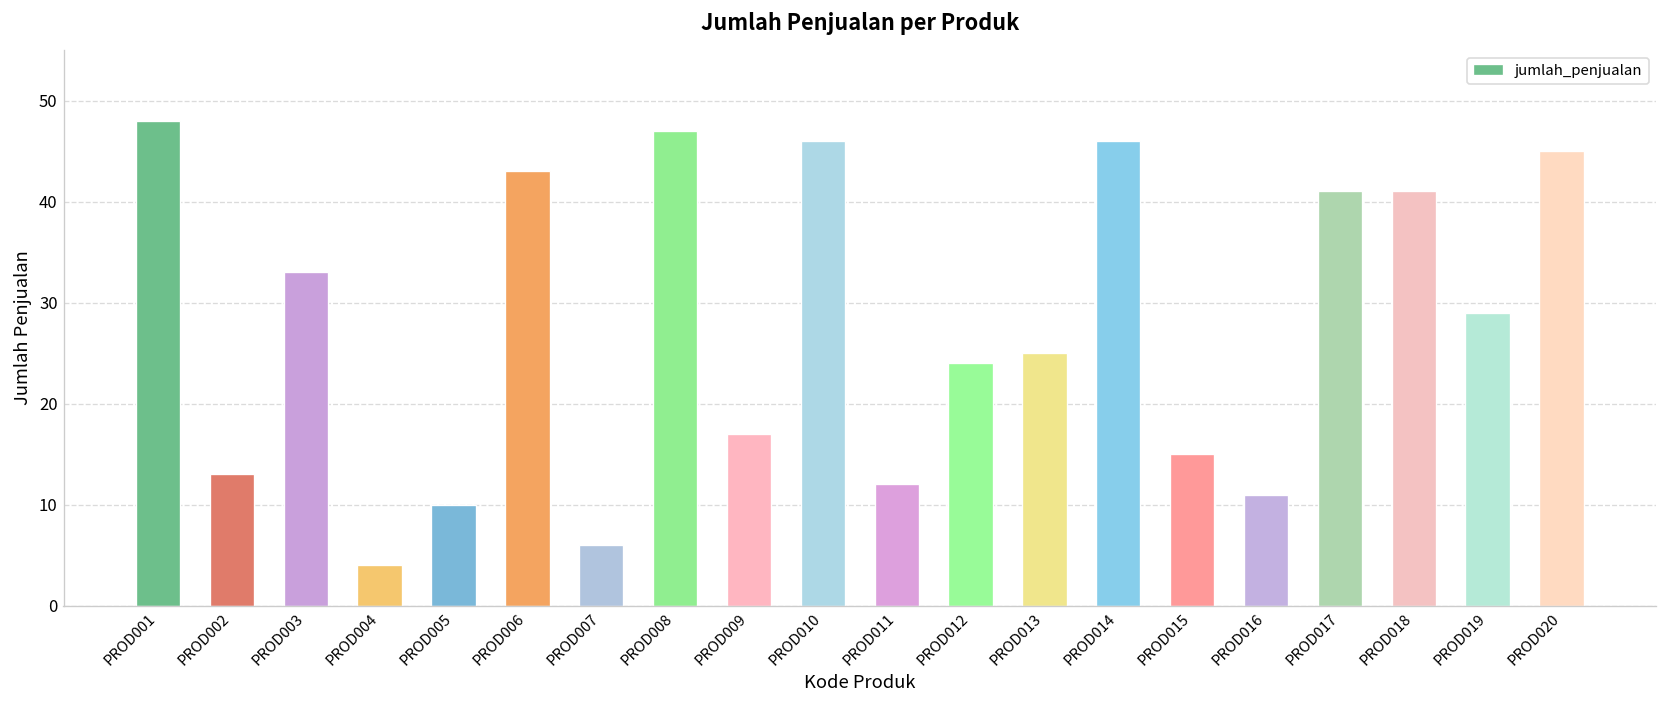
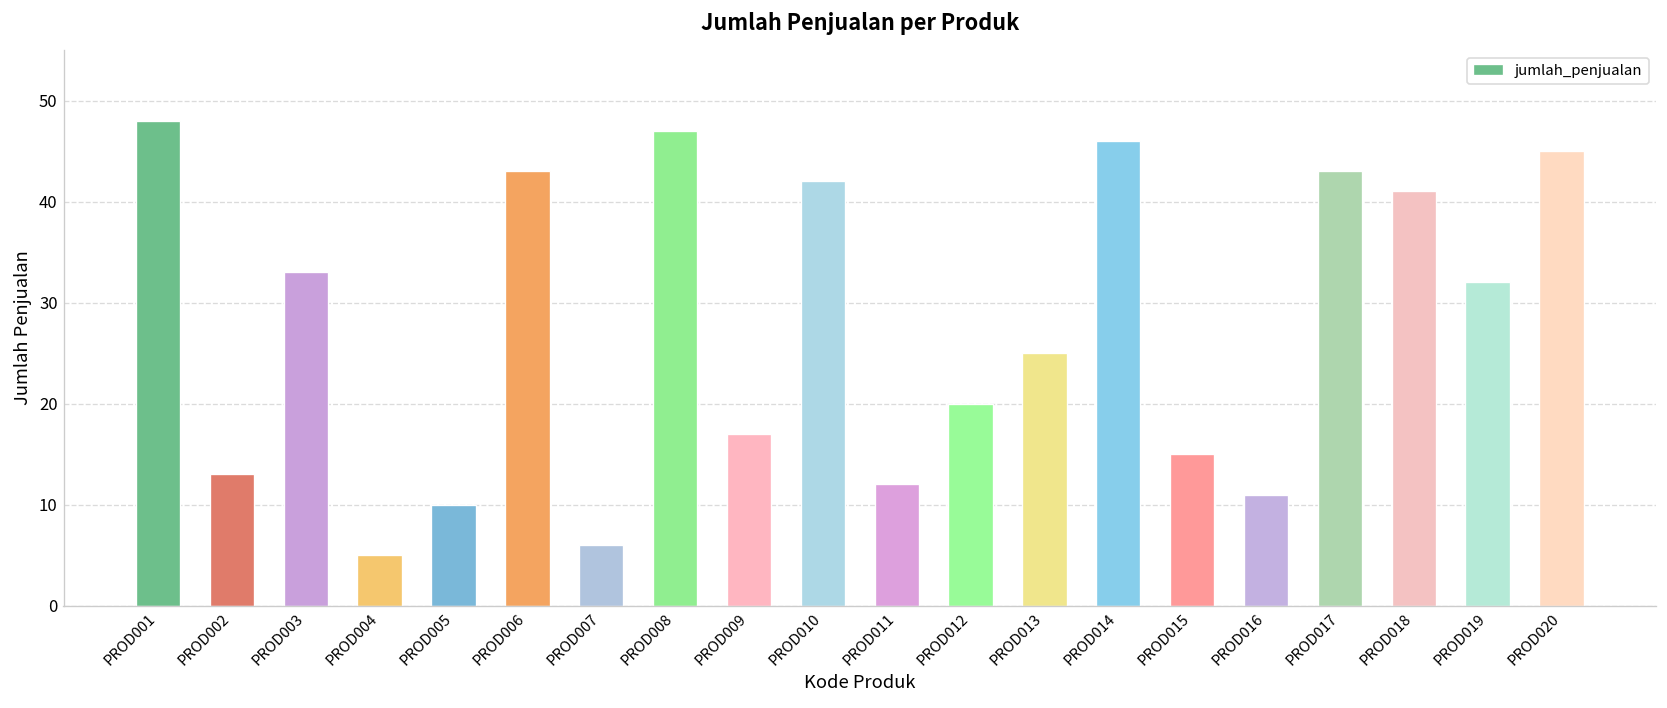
PROD004: 4 -> 5
PROD010: 46 -> 42
PROD012: 24 -> 20
PROD017: 41 -> 43
PROD019: 29 -> 32
